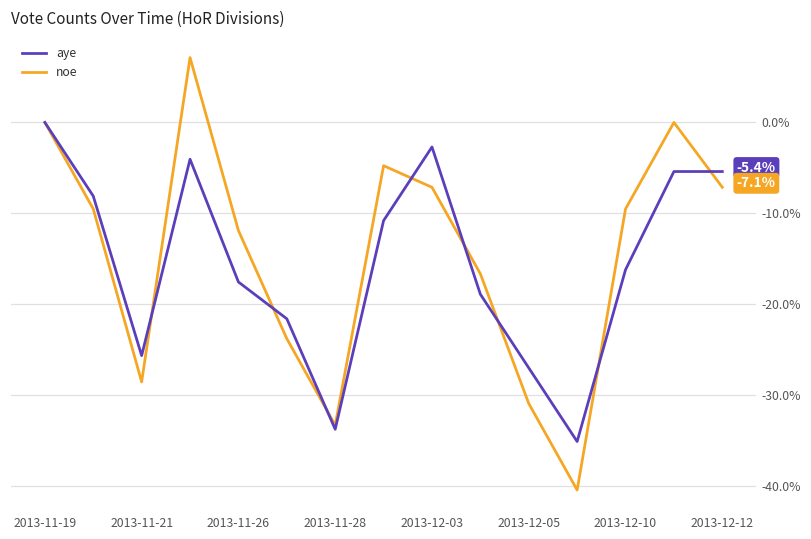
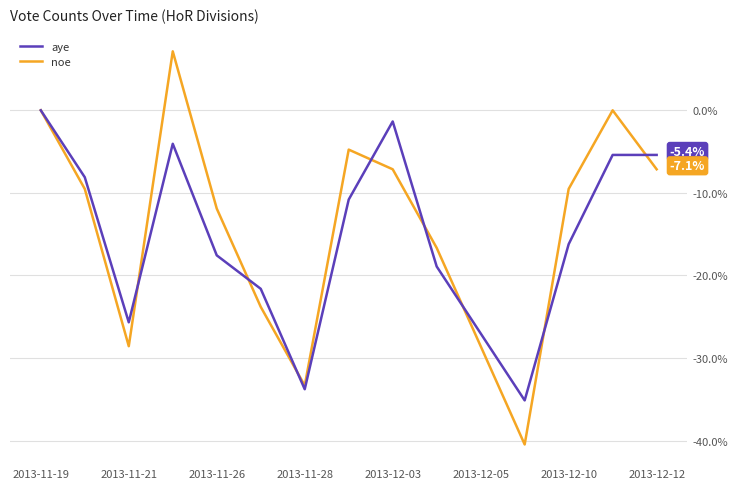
aye, 2013-12-03: -3% -> -1%
noe, 2013-12-05: -31% -> -29%
